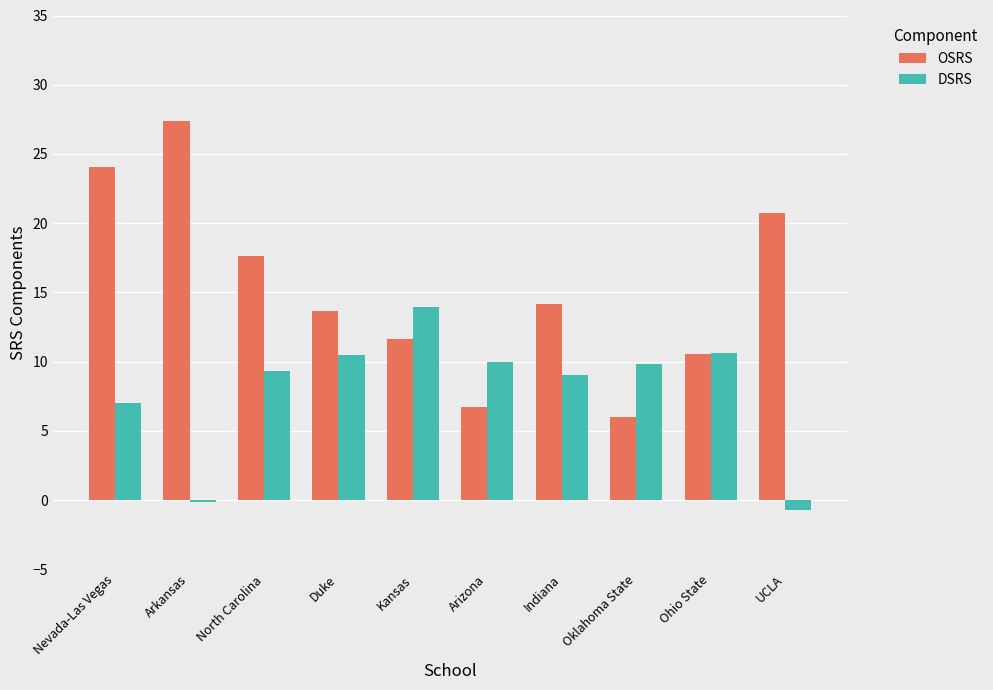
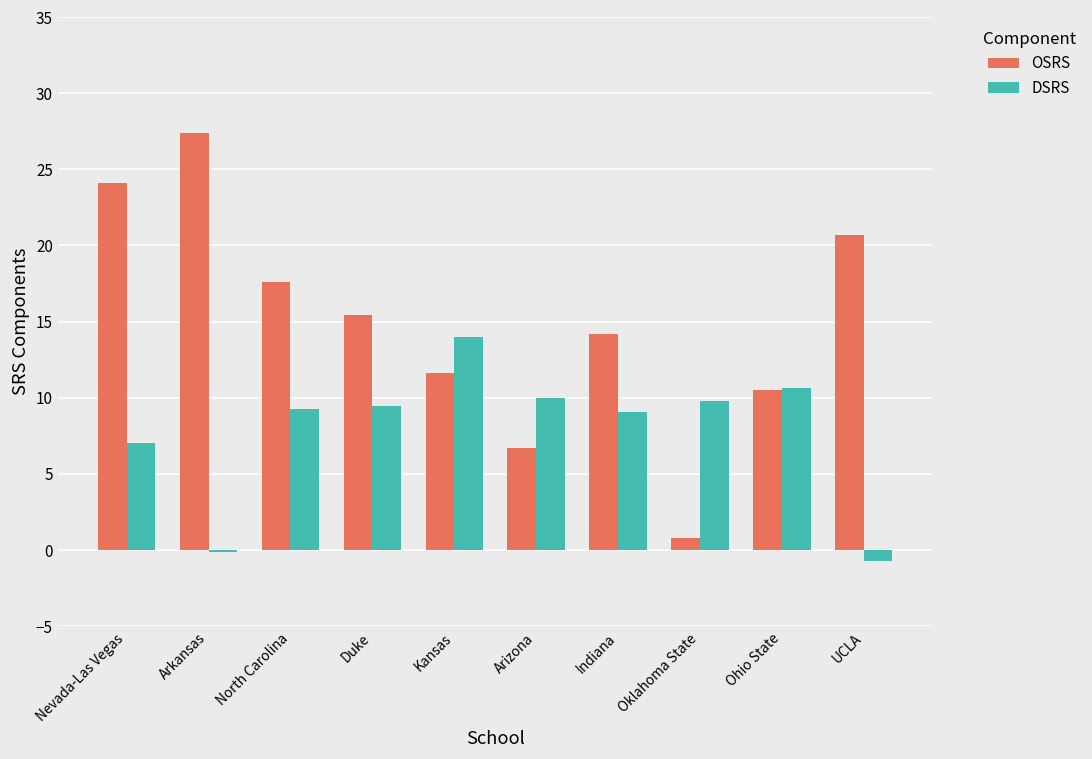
OSRS, Duke: 13.7 -> 15.4
DSRS, Duke: 10.5 -> 9.5
OSRS, Oklahoma State: 6.0 -> 0.8
